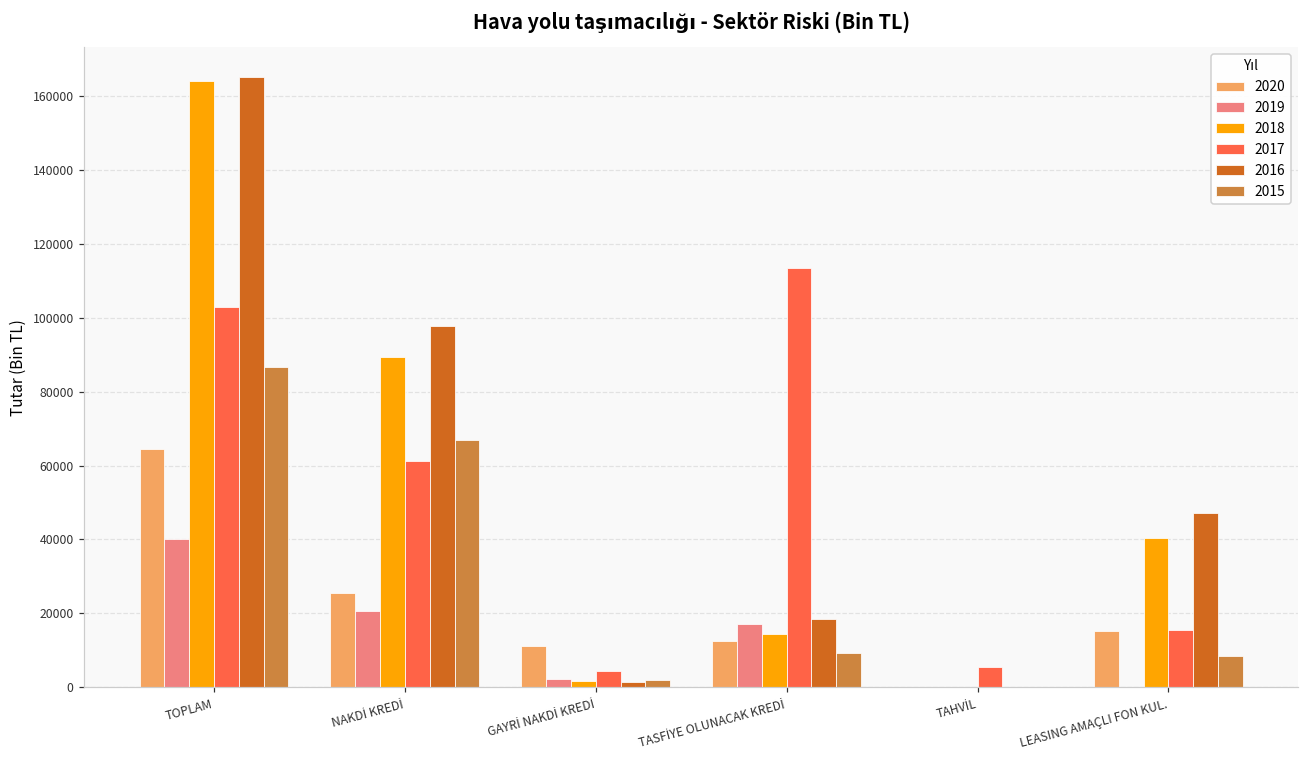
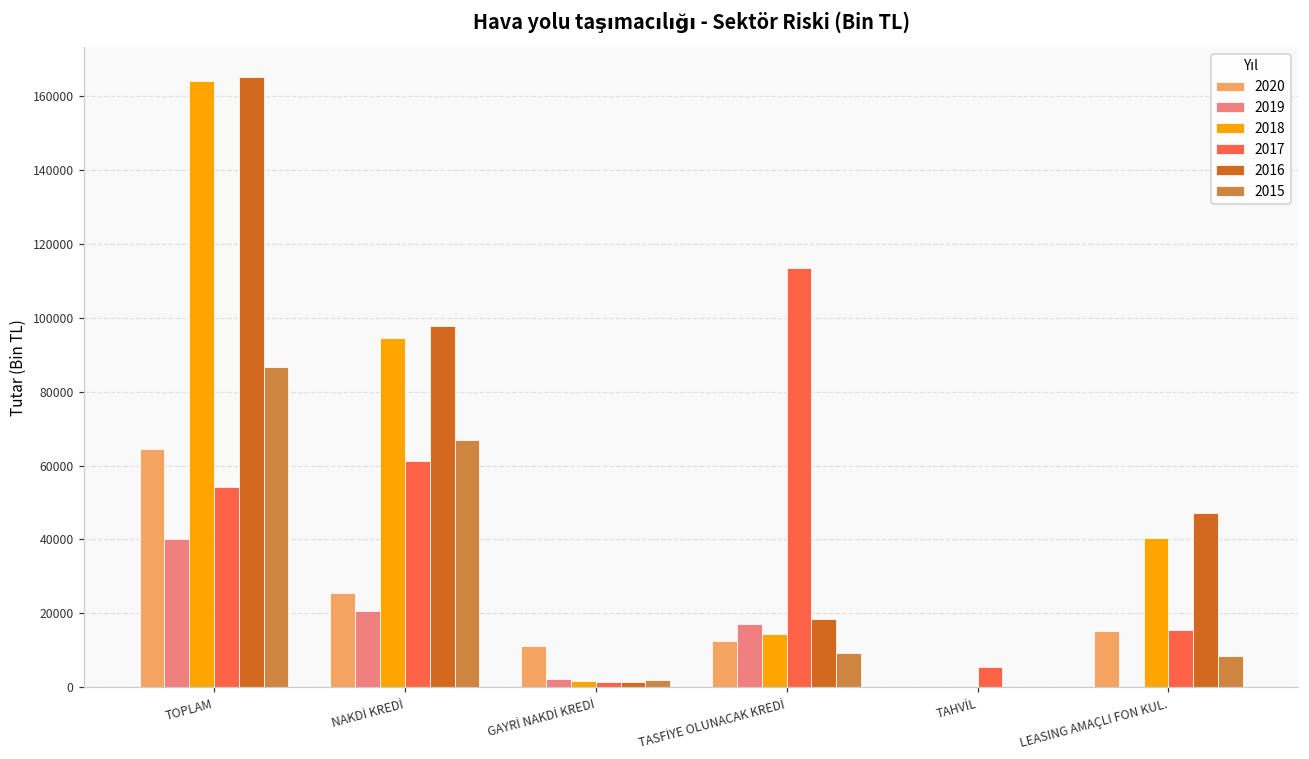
2017, TOPLAM: 103000 -> 54000
2018, NAKDİ KREDİ: 89000 -> 94000
2017, GAYRİ NAKDİ KREDİ: 4000 -> 1000
